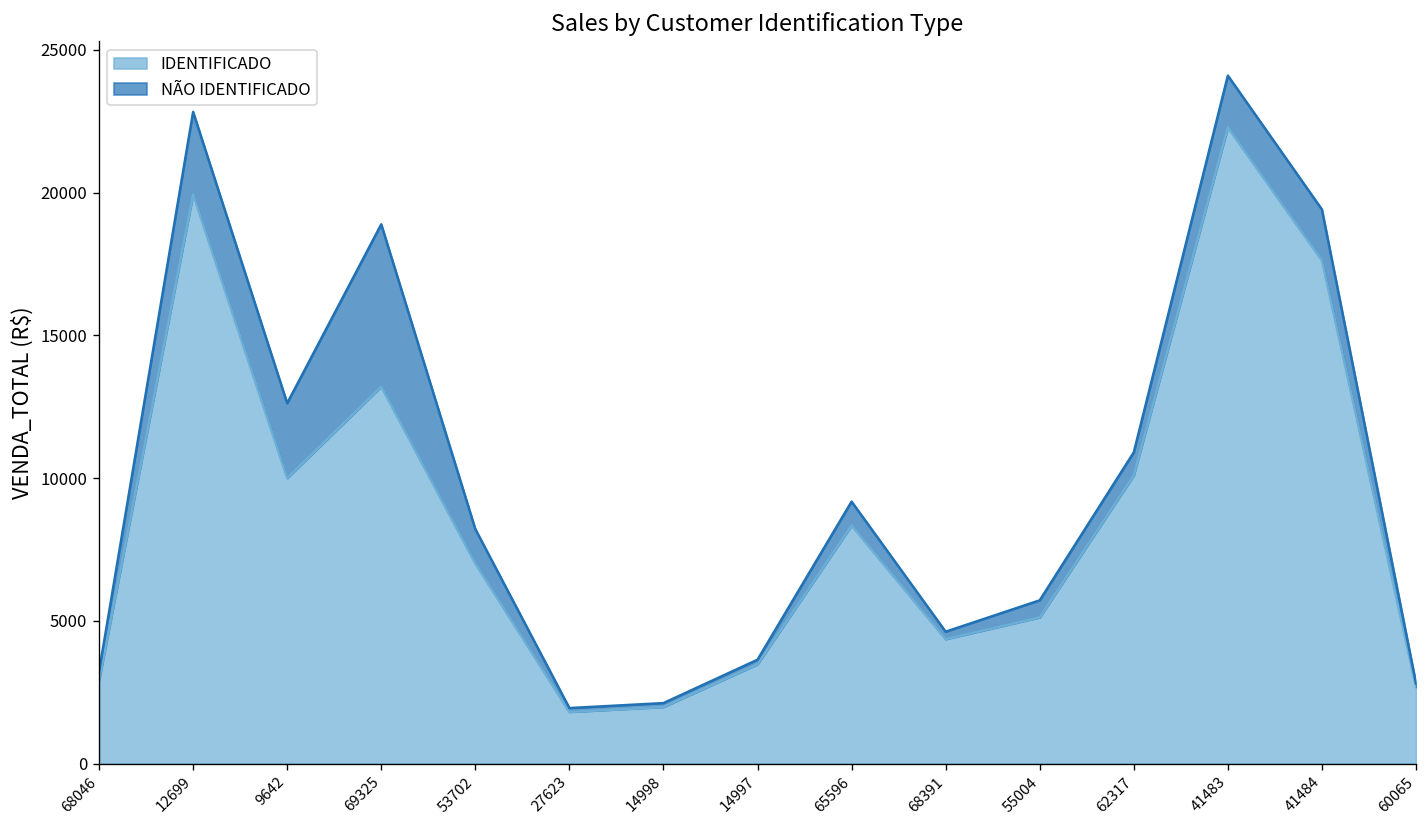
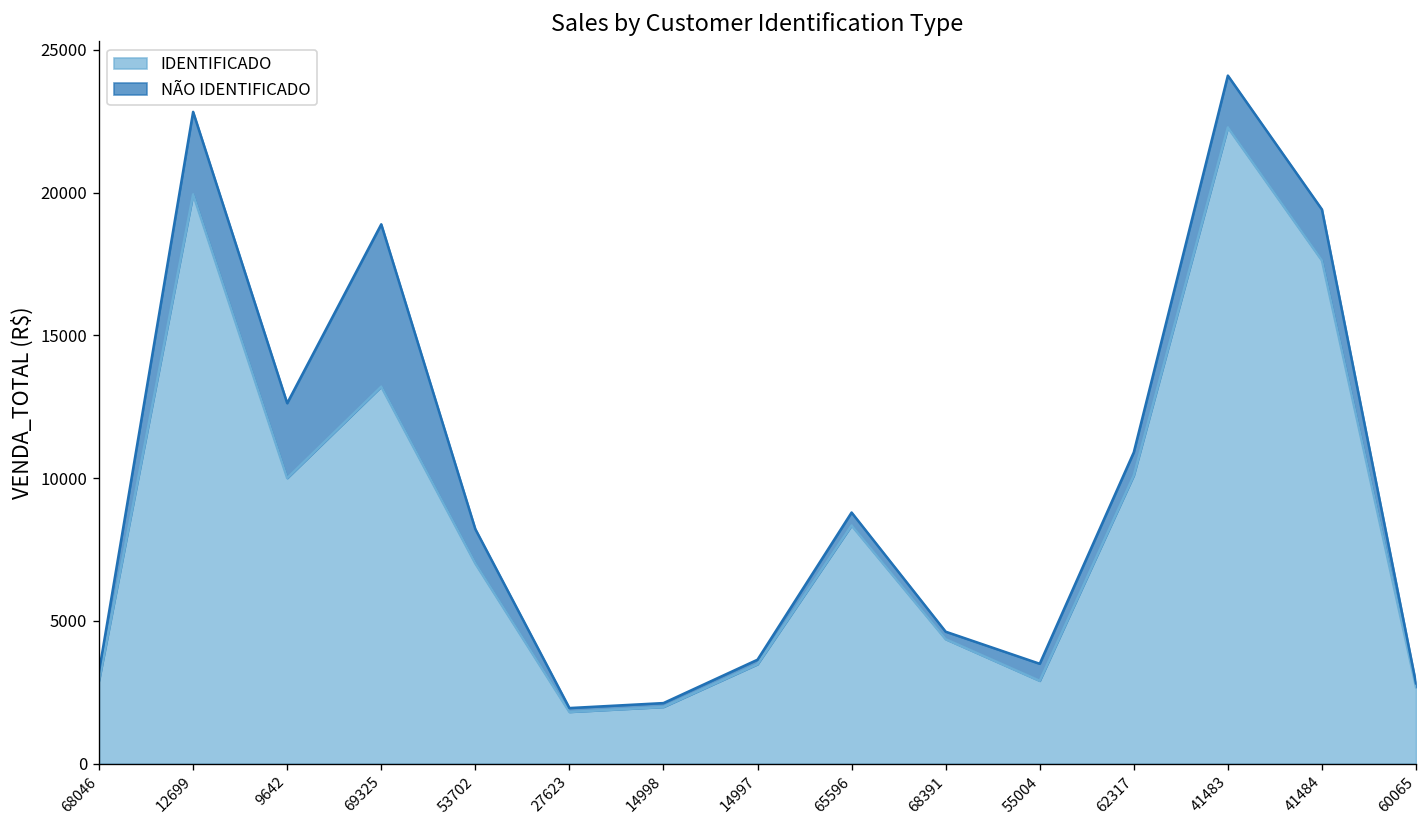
NÃO IDENTIFICADO, 65596: 800 -> 500
IDENTIFICADO, 55004: 5100 -> 2900
